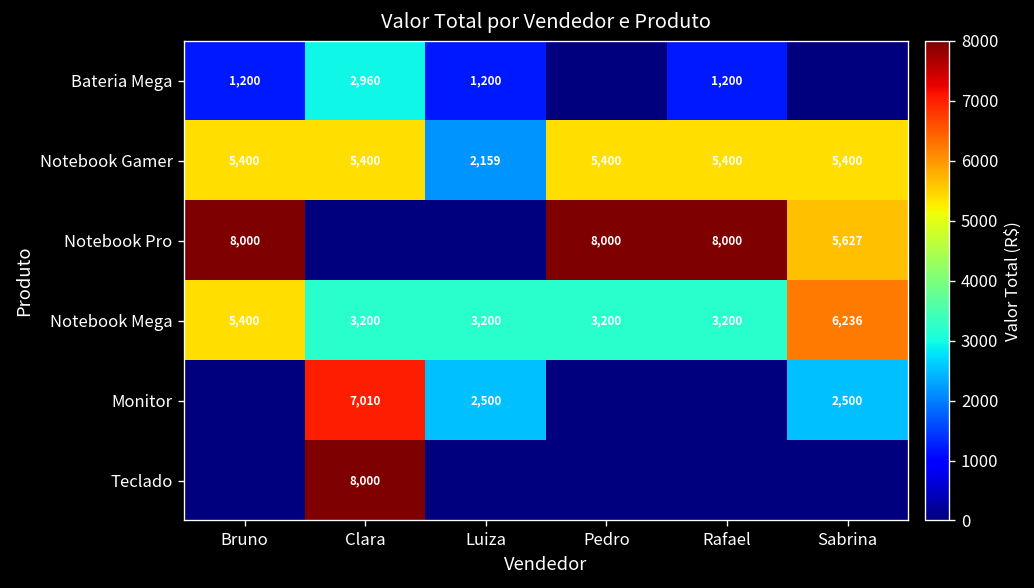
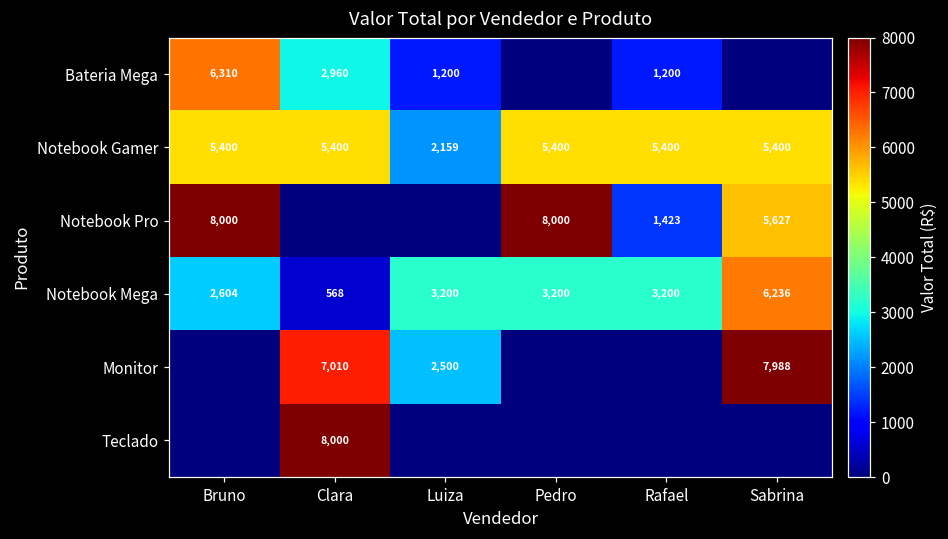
Bateria Mega, Bruno: 1,200 -> 6,310
Notebook Pro, Rafael: 8,000 -> 1,423
Notebook Mega, Bruno: 5,400 -> 2,604
Notebook Mega, Clara: 3,200 -> 568
Monitor, Sabrina: 2,500 -> 7,988
